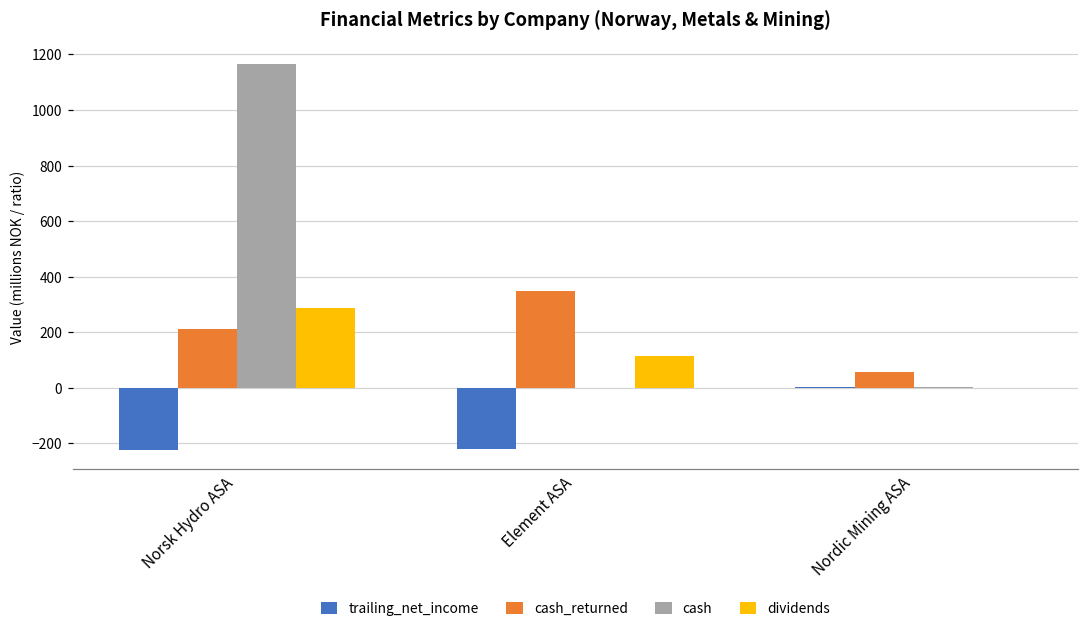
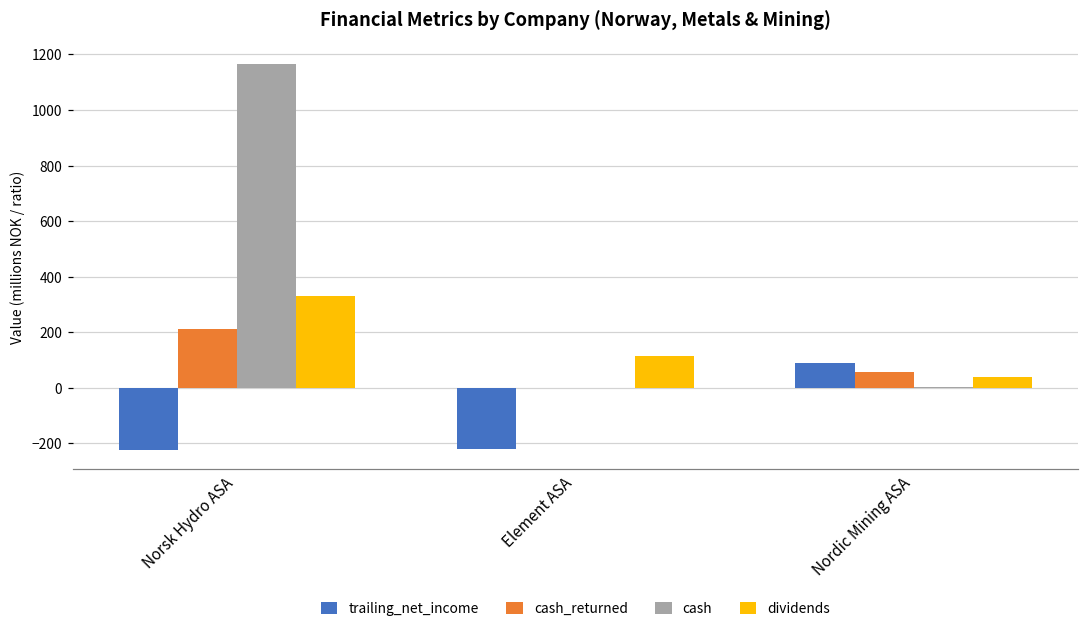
dividends, Norsk Hydro ASA: 290 -> 330
cash_returned, Element ASA: 350 -> 0
trailing_net_income, Nordic Mining ASA: 0 -> 90
dividends, Nordic Mining ASA: 0 -> 40
